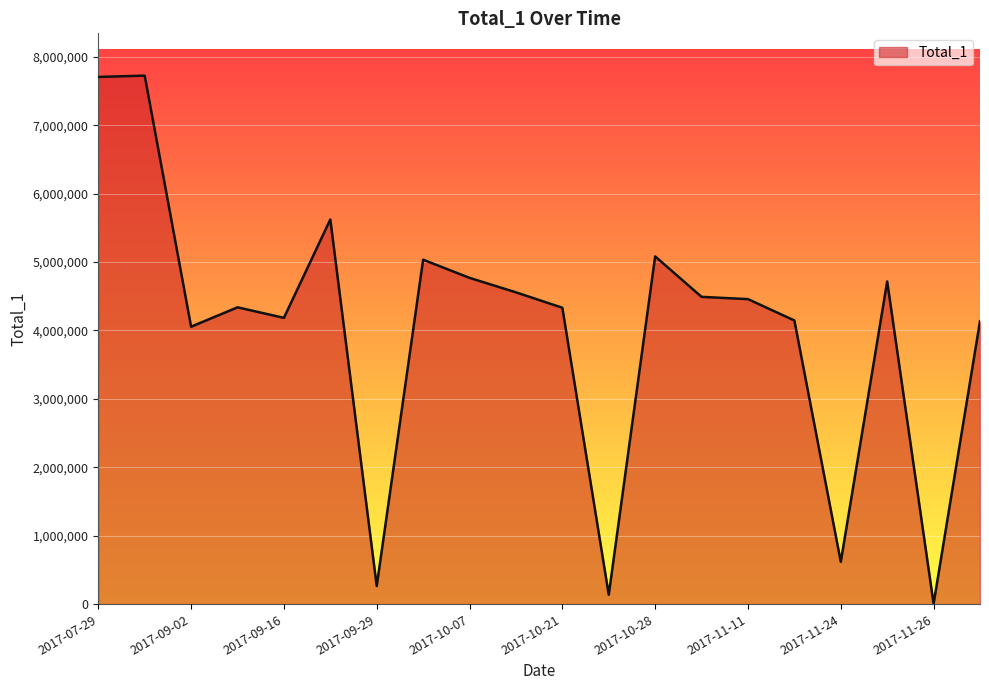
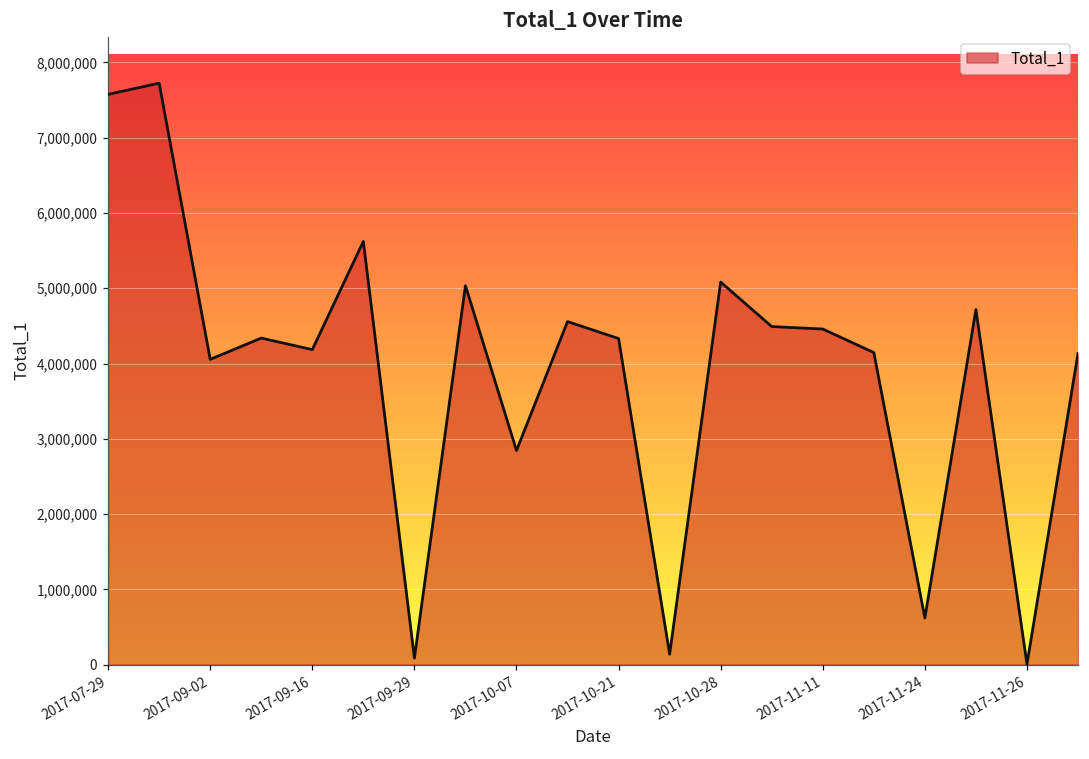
2017-07-29: 7,700,000 -> 7,600,000
2017-09-29: 300,000 -> 100,000
2017-10-07: 4,800,000 -> 2,800,000
